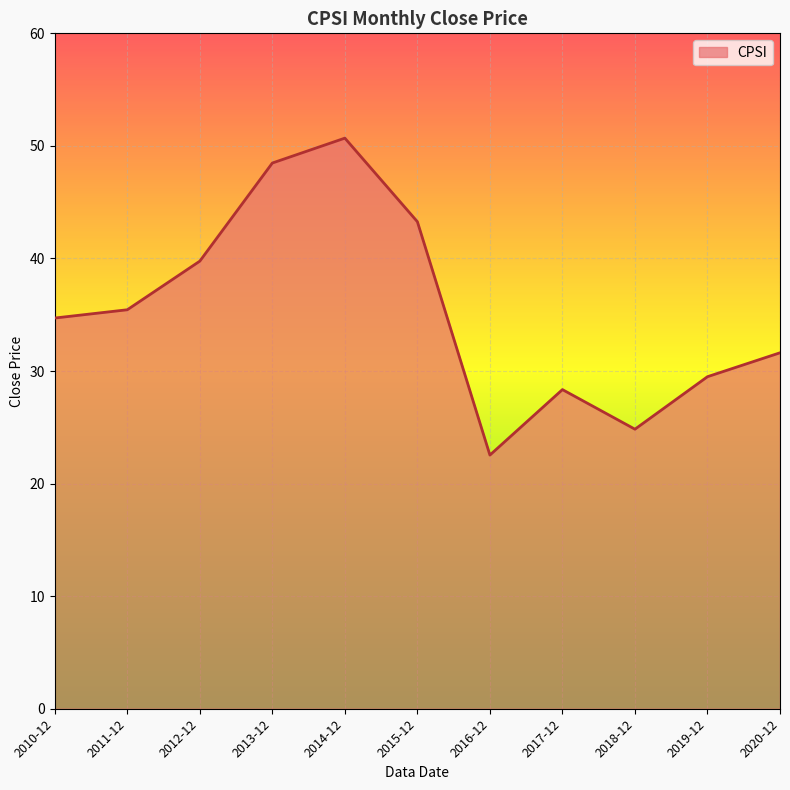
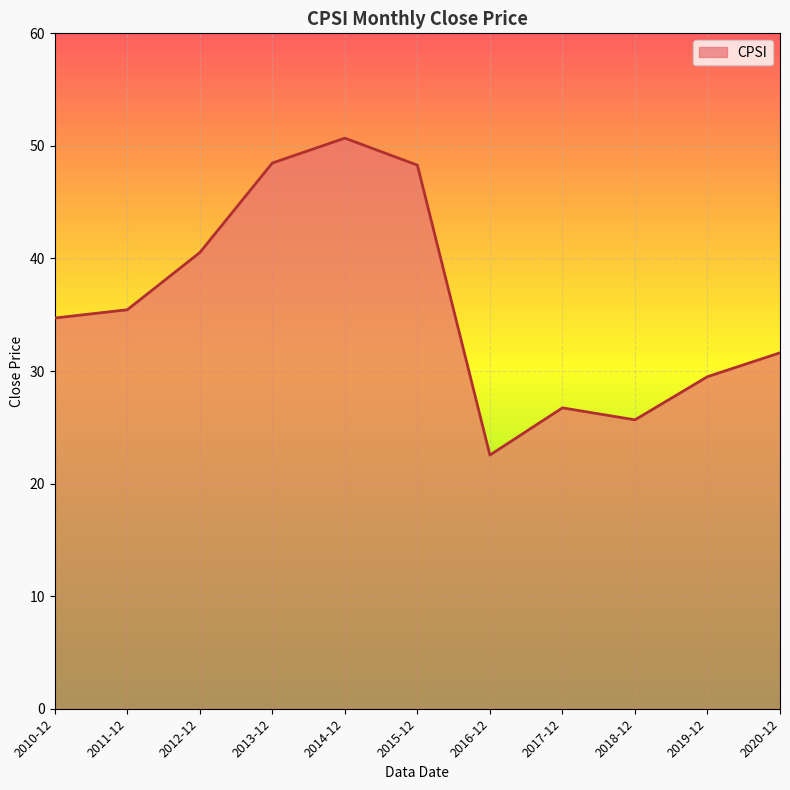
2012-12: 39.8 -> 40.5
2015-12: 43.3 -> 48.3
2017-12: 28.4 -> 26.7
2018-12: 24.8 -> 25.7
